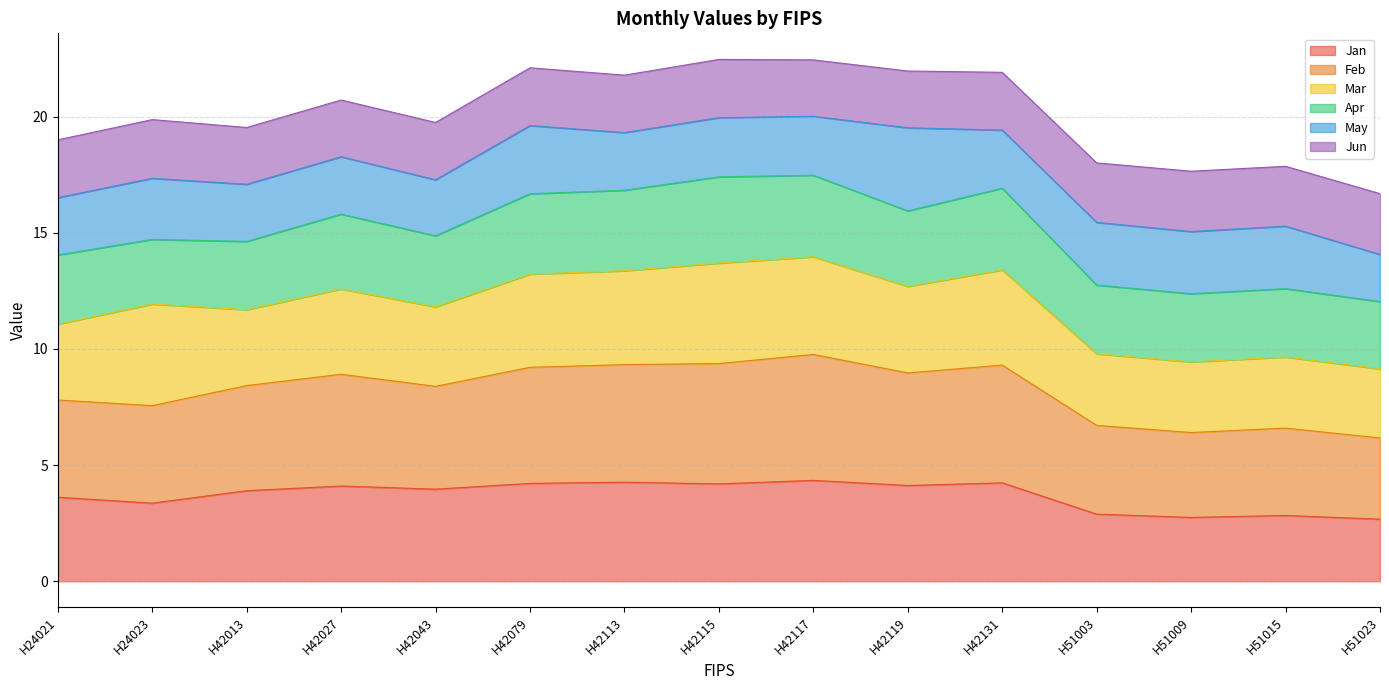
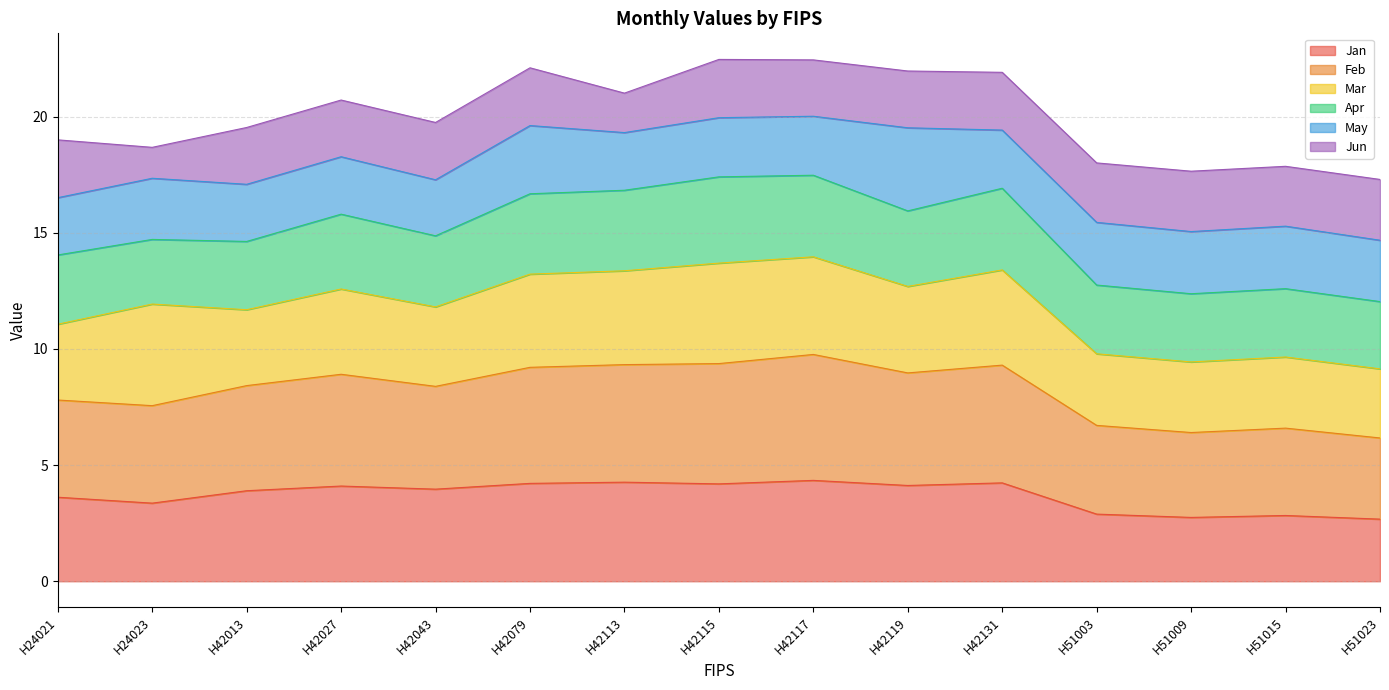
Jun, H24023: 2.5 -> 1.3
Jun, H42113: 2.5 -> 1.7
May, H51023: 2.0 -> 2.6
